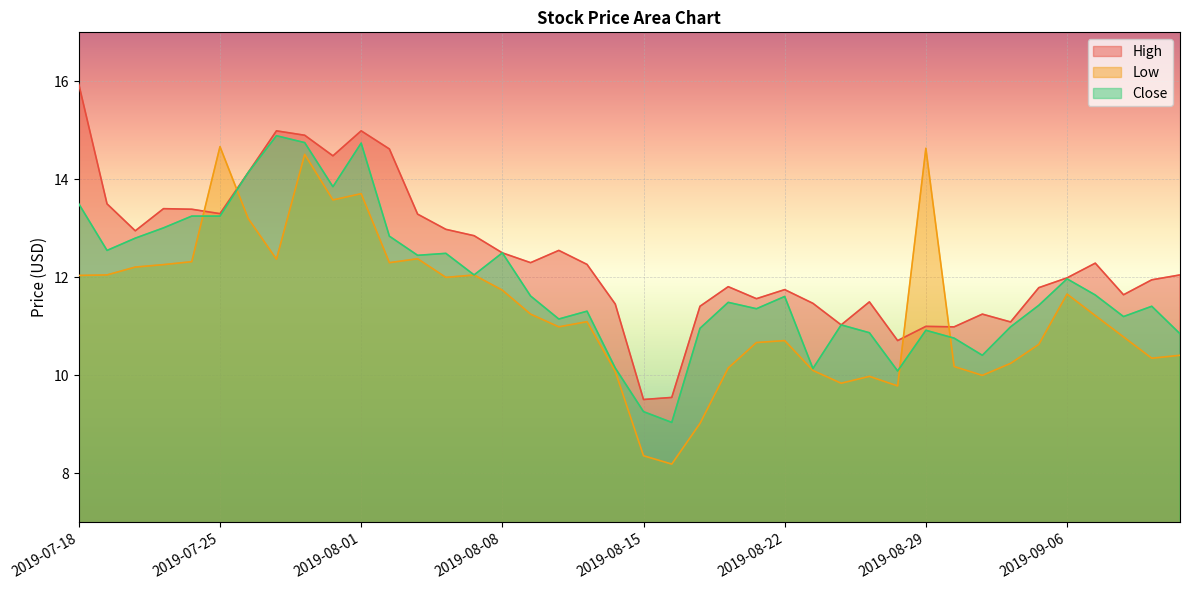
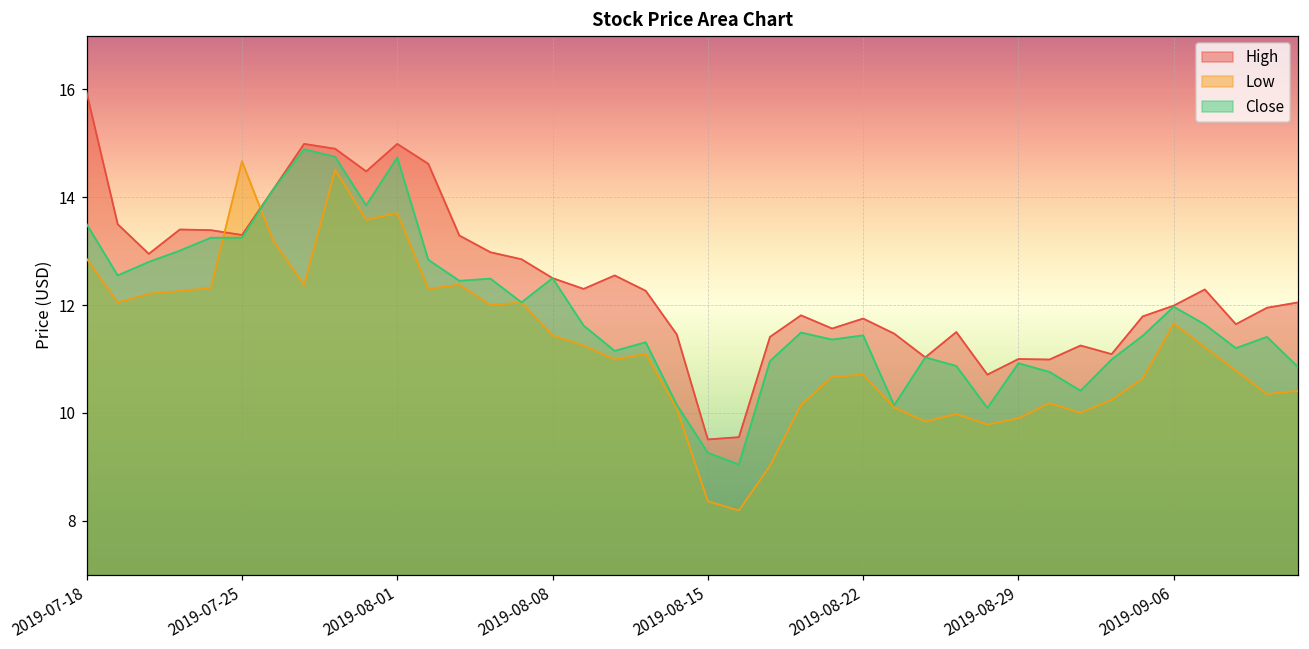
Low, 2019-07-18: 12.0 -> 12.9
Low, 2019-08-08: 11.7 -> 11.4
Close, 2019-08-22: 11.6 -> 11.4
Low, 2019-08-29: 14.6 -> 9.9
